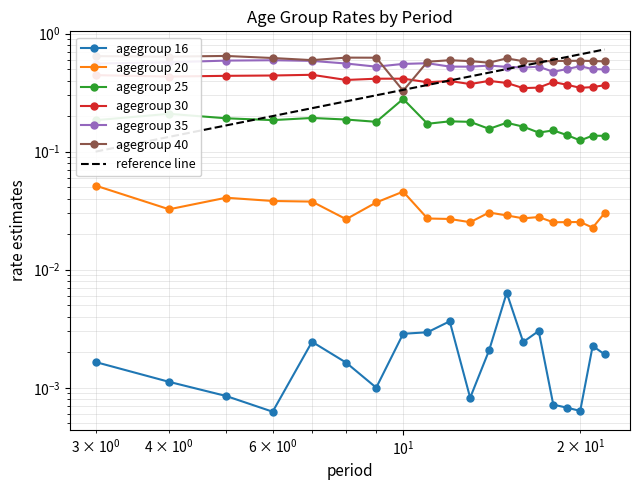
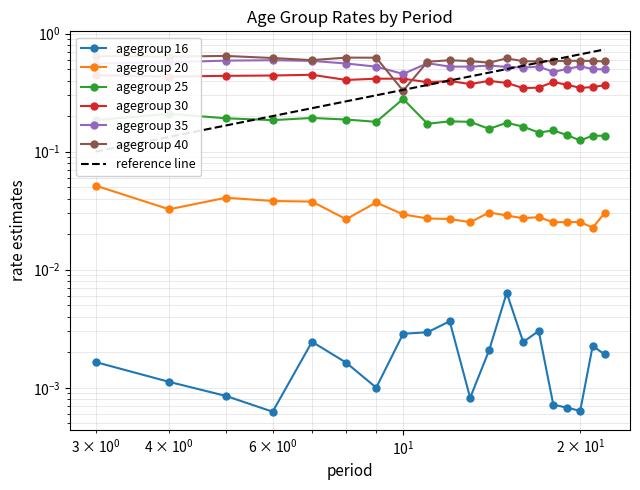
agegroup 20, 10^1: 0.046 -> 0.029
agegroup 35, 10^1: 0.6 -> 0.45
